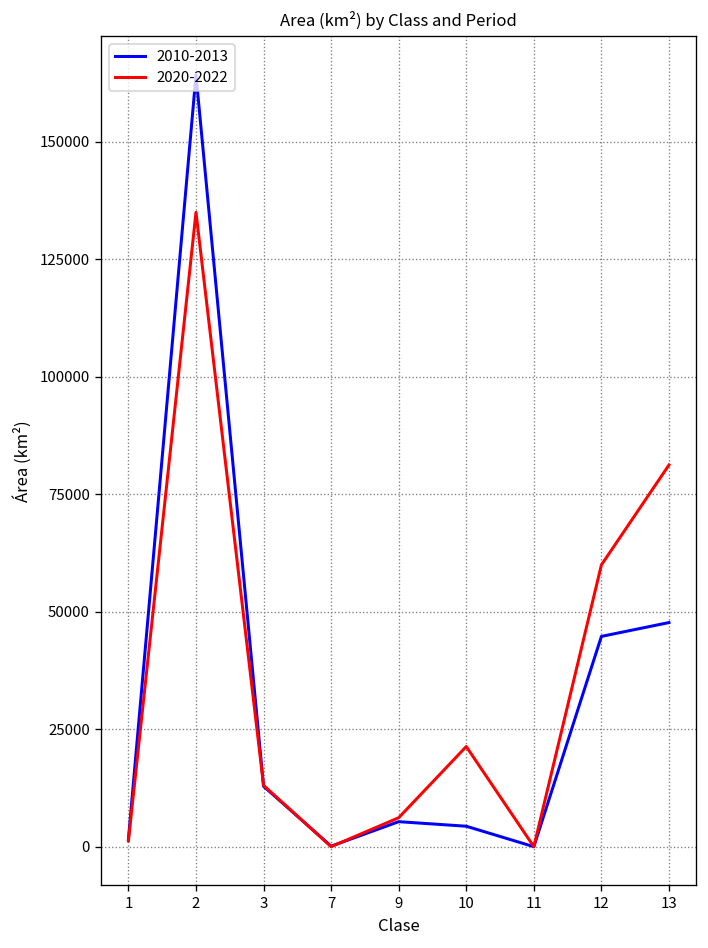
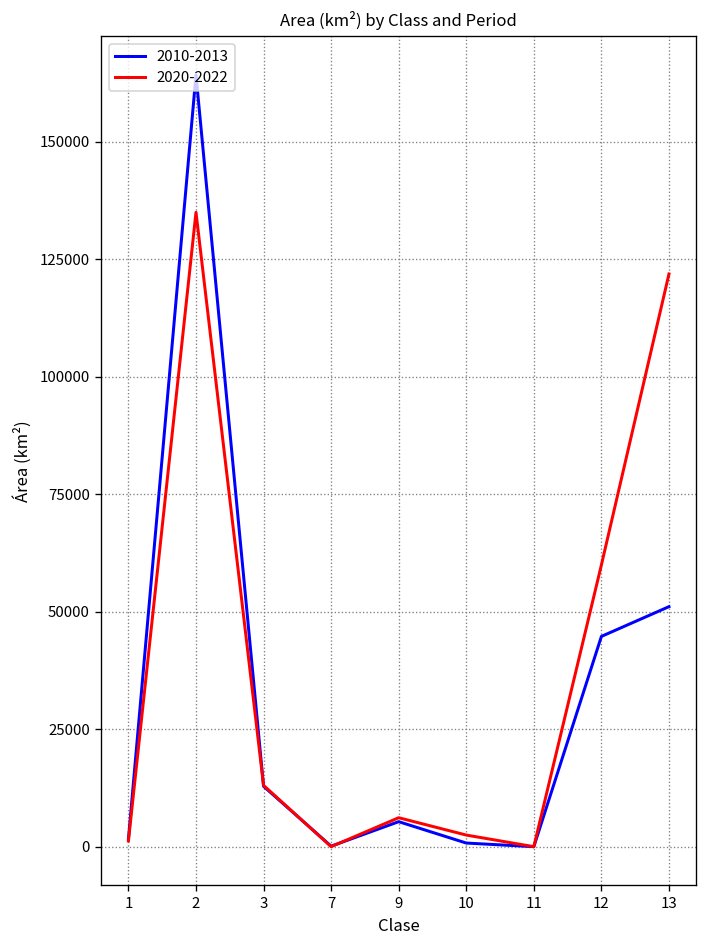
2010-2013, 10: 4000 -> 1000
2020-2022, 10: 21000 -> 2000
2010-2013, 13: 48000 -> 51000
2020-2022, 13: 81000 -> 122000
